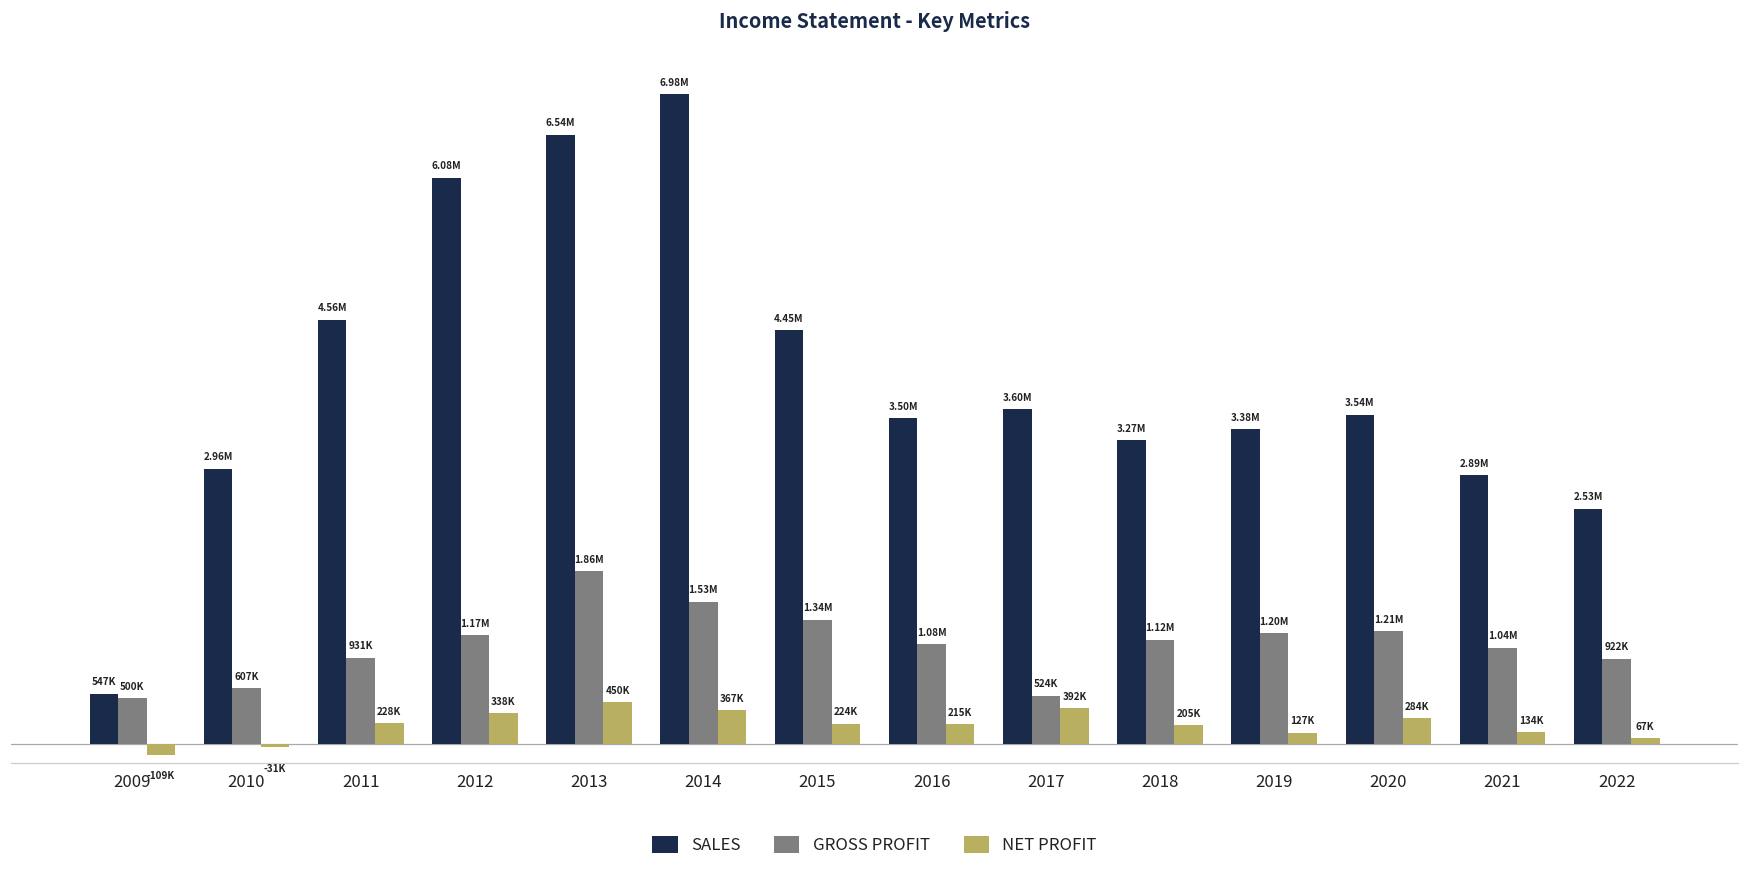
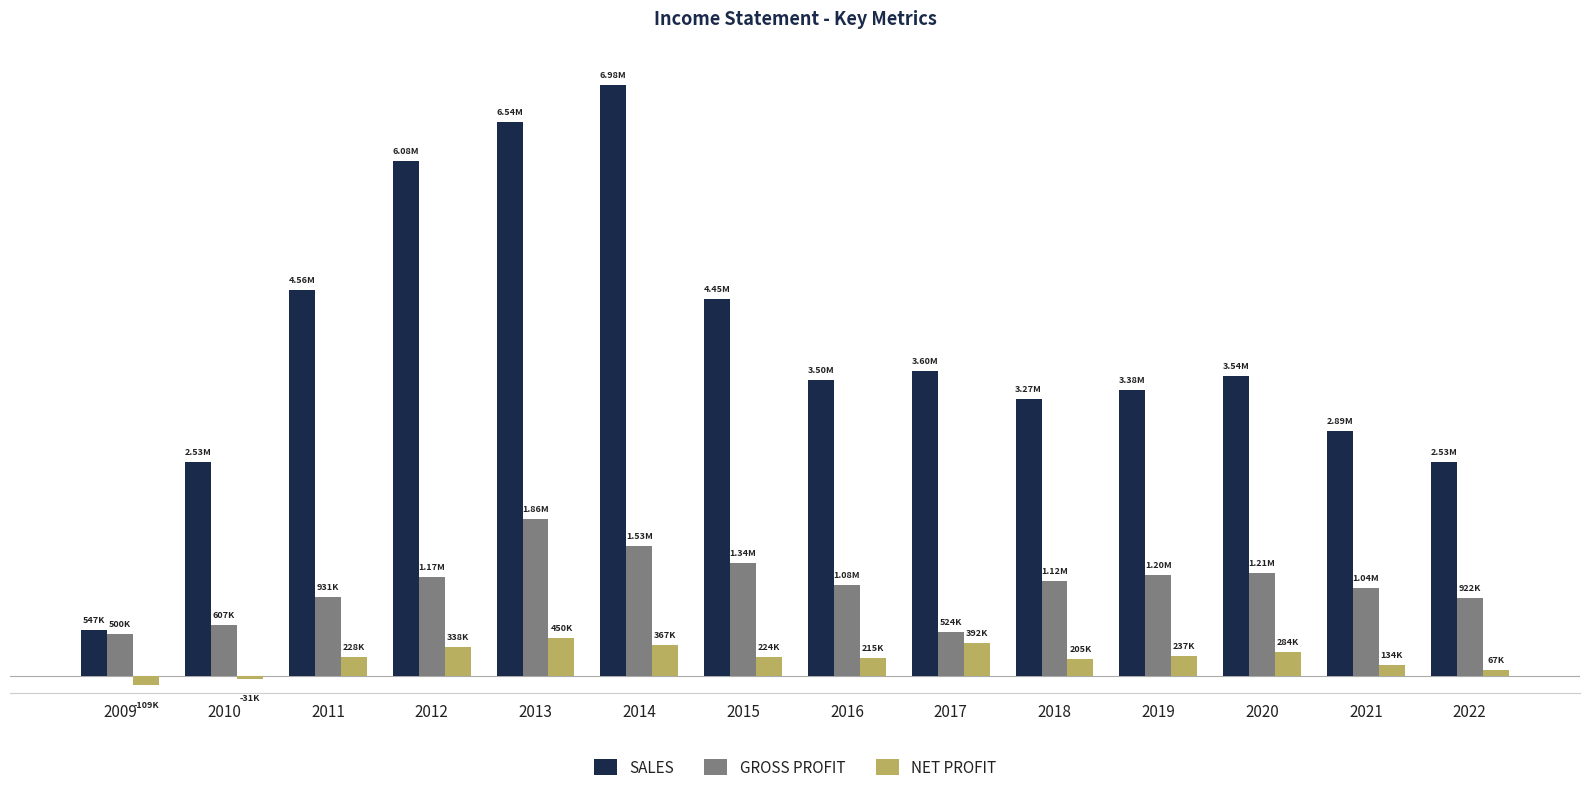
SALES, 2010: 2.96M -> 2.53M
NET PROFIT, 2019: 127K -> 237K
